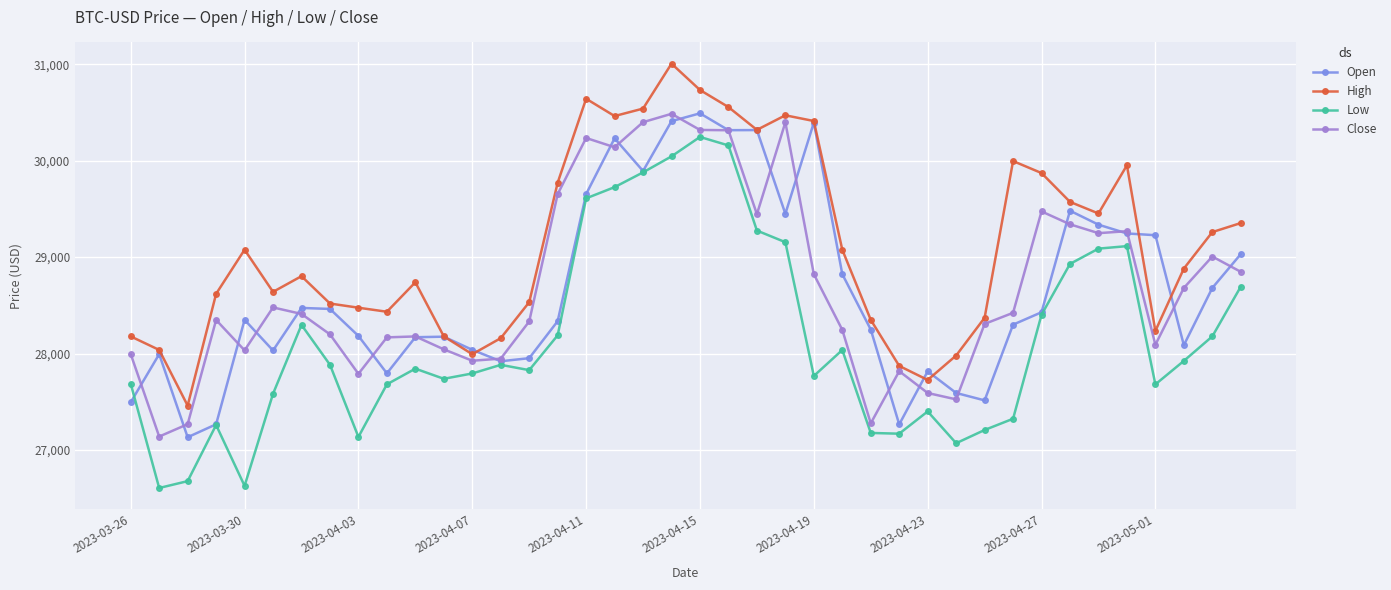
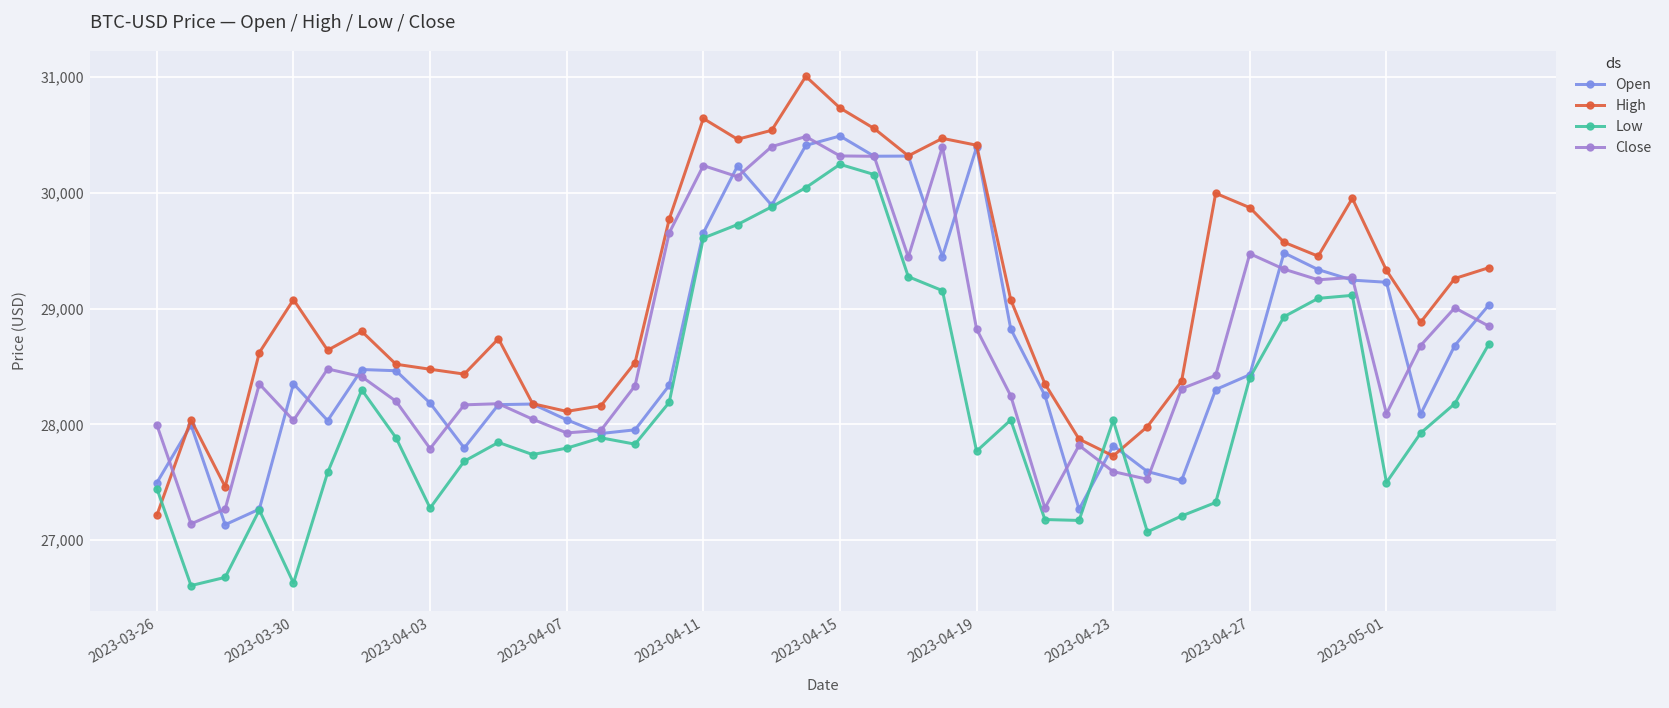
High, 2023-03-26: 28,200 -> 27,200
Low, 2023-03-26: 27,700 -> 27,400
Low, 2023-04-03: 27,100 -> 27,300
High, 2023-04-07: 28,000 -> 28,100
Low, 2023-04-23: 27,400 -> 28,000
High, 2023-05-01: 28,200 -> 29,300
Low, 2023-05-01: 27,700 -> 27,500
